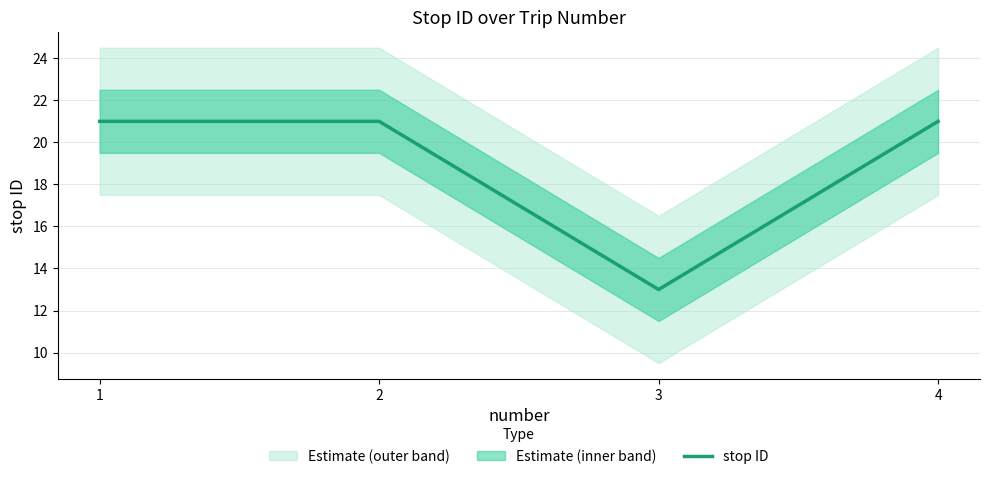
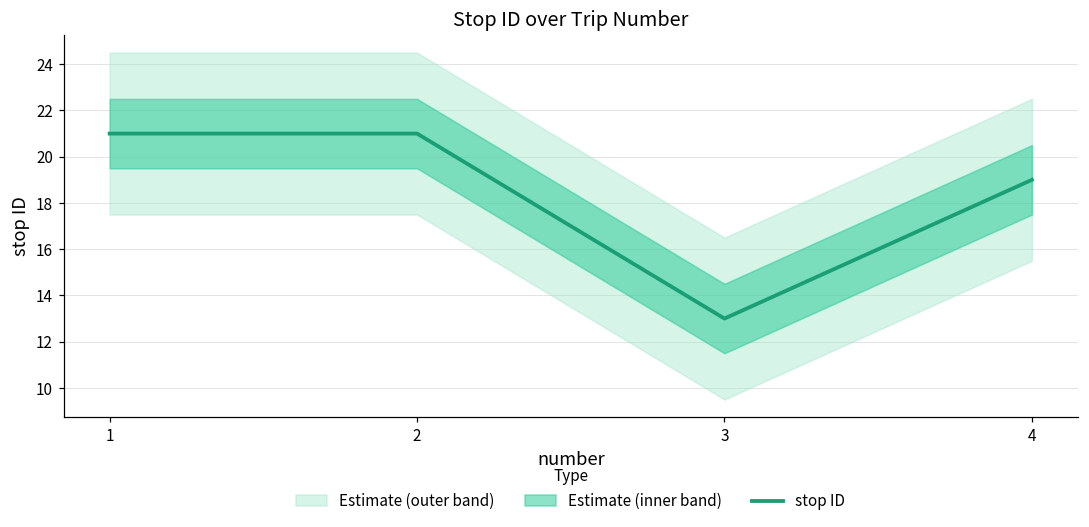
stop ID, 4: 21 -> 19
